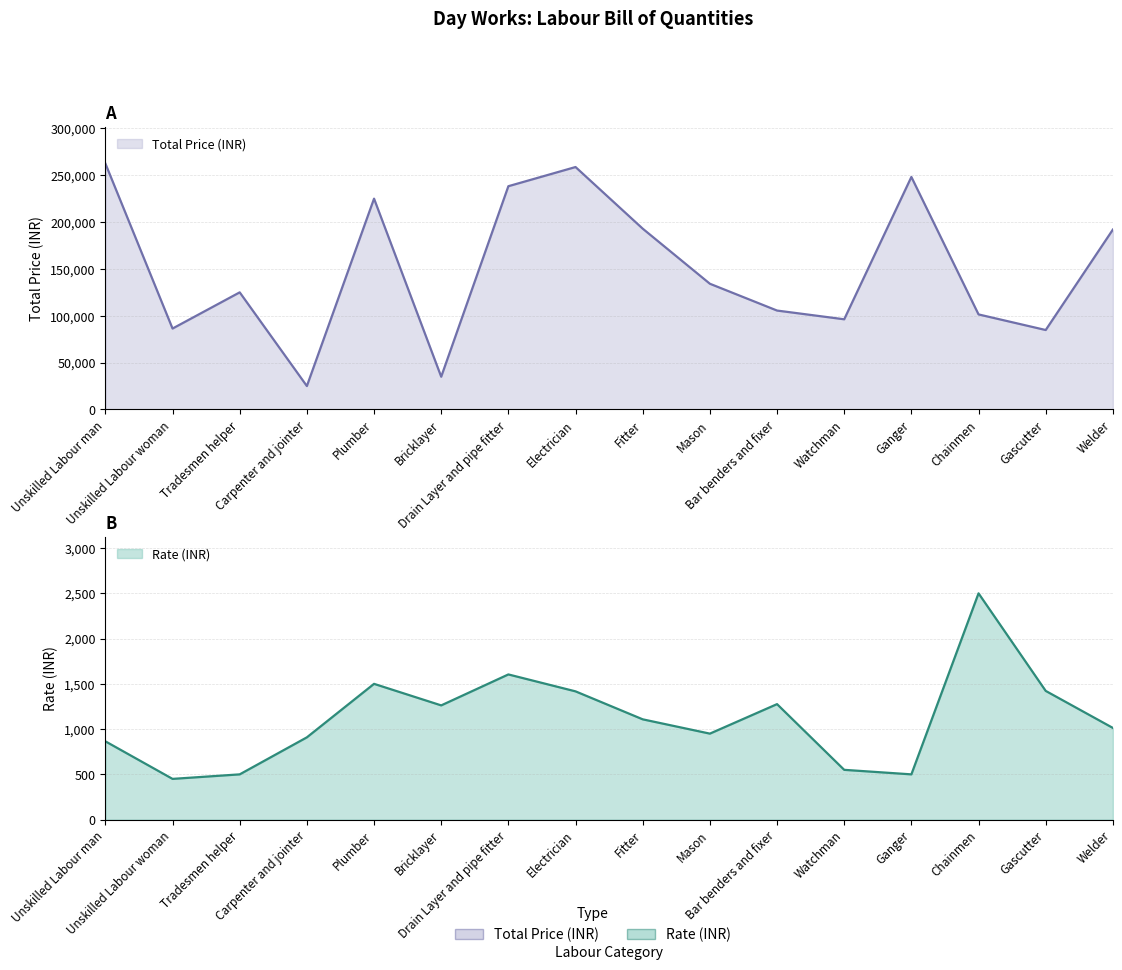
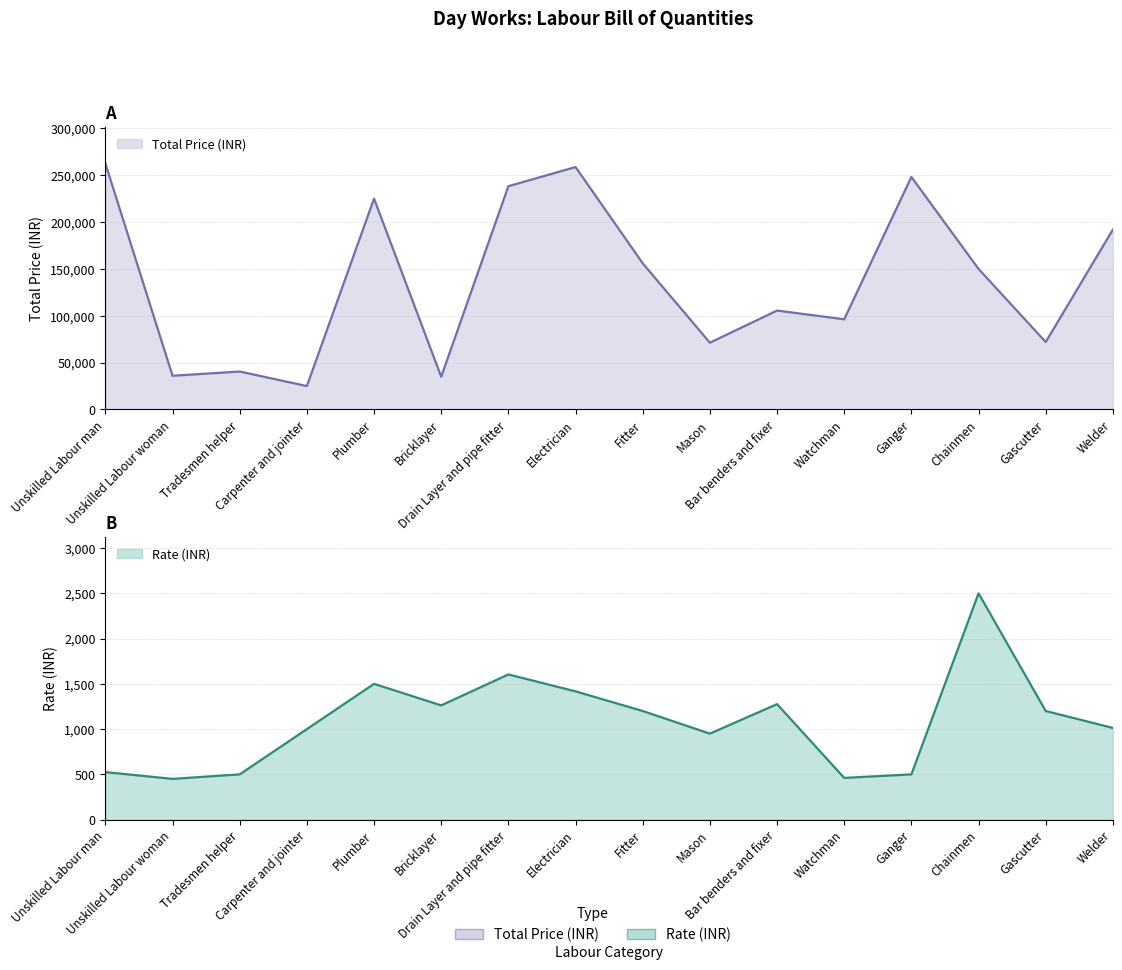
A, Unskilled Labour woman: 90,000 -> 40,000
A, Tradesmen helper: 130,000 -> 40,000
A, Fitter: 190,000 -> 160,000
A, Mason: 130,000 -> 70,000
A, Chainmen: 100,000 -> 150,000
A, Gascutter: 80,000 -> 70,000
B, Unskilled Labour man: 900 -> 500
B, Carpenter and jointer: 900 -> 1,000
B, Fitter: 1,100 -> 1,200
B, Watchman: 600 -> 500
B, Gascutter: 1,400 -> 1,200
